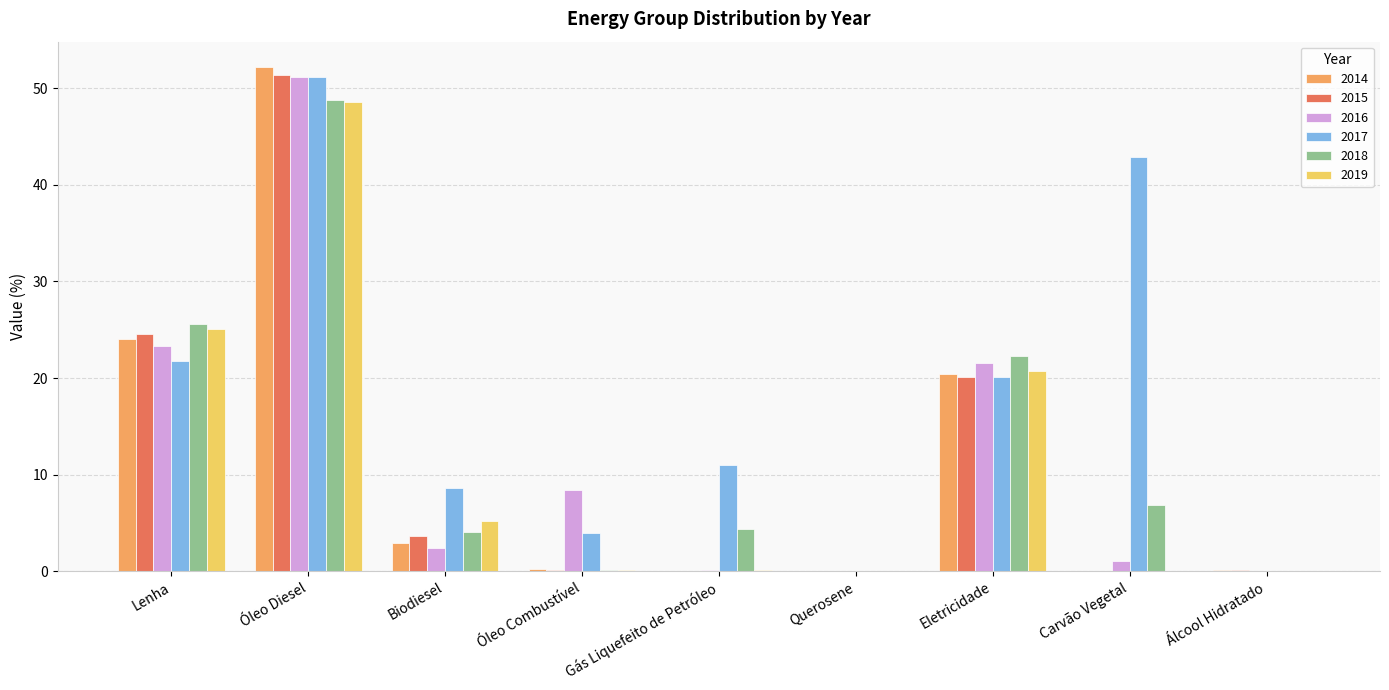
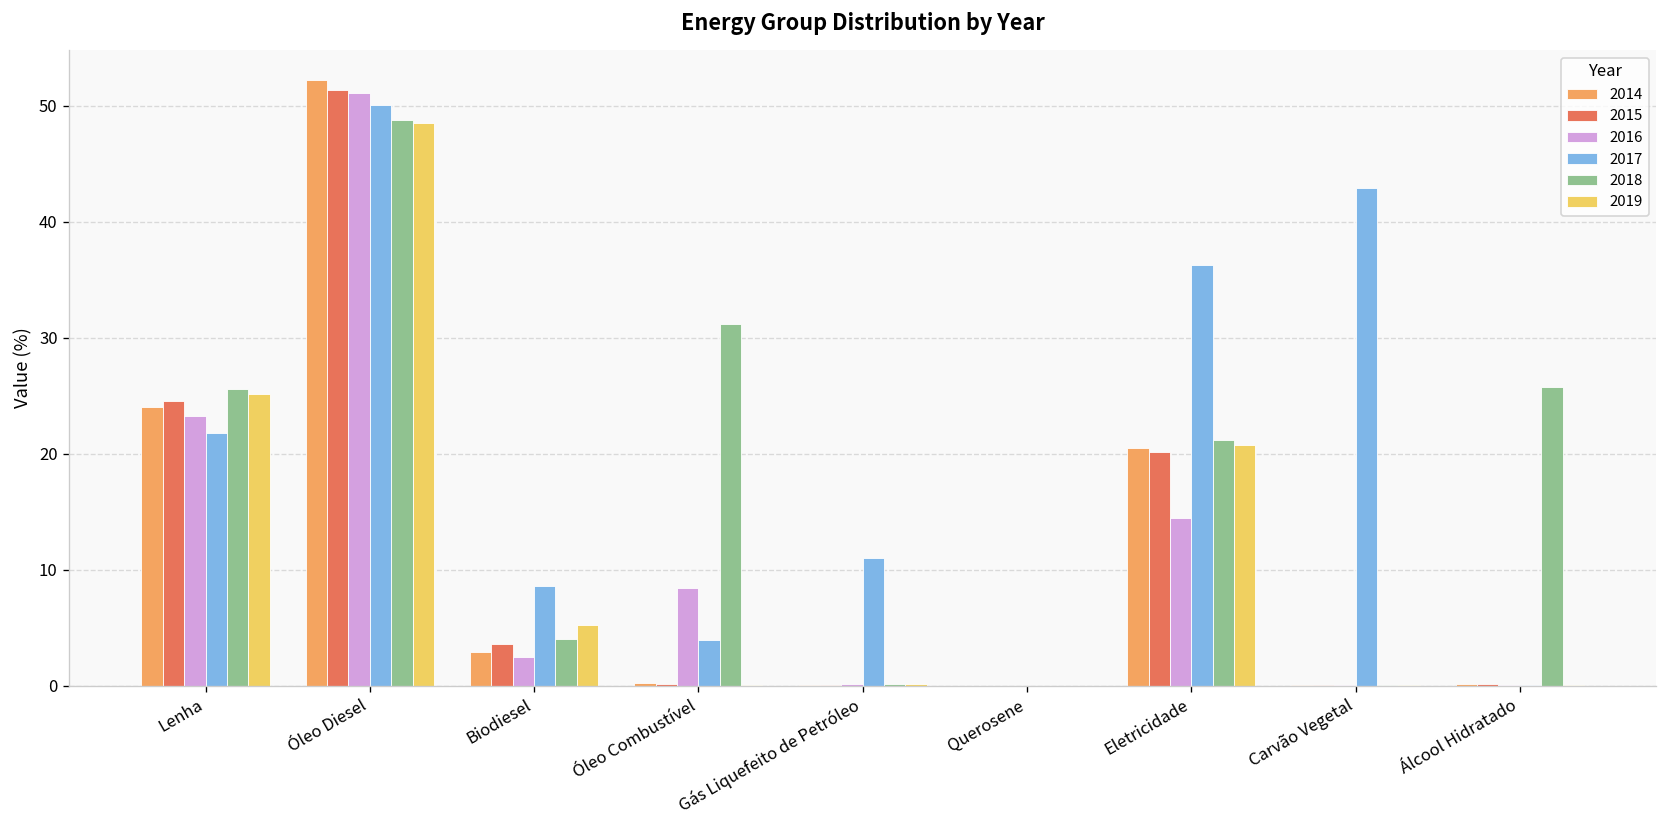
2017, Óleo Diesel: 51 -> 50
2018, Óleo Combustível: 0 -> 31
2018, Gás Liquefeito de Petróleo: 4 -> 0
2016, Eletricidade: 22 -> 14
2017, Eletricidade: 20 -> 36
2018, Eletricidade: 22 -> 21
2016, Carvão Vegetal: 1 -> 0
2018, Carvão Vegetal: 7 -> 0
2018, Álcool Hidratado: 0 -> 26
